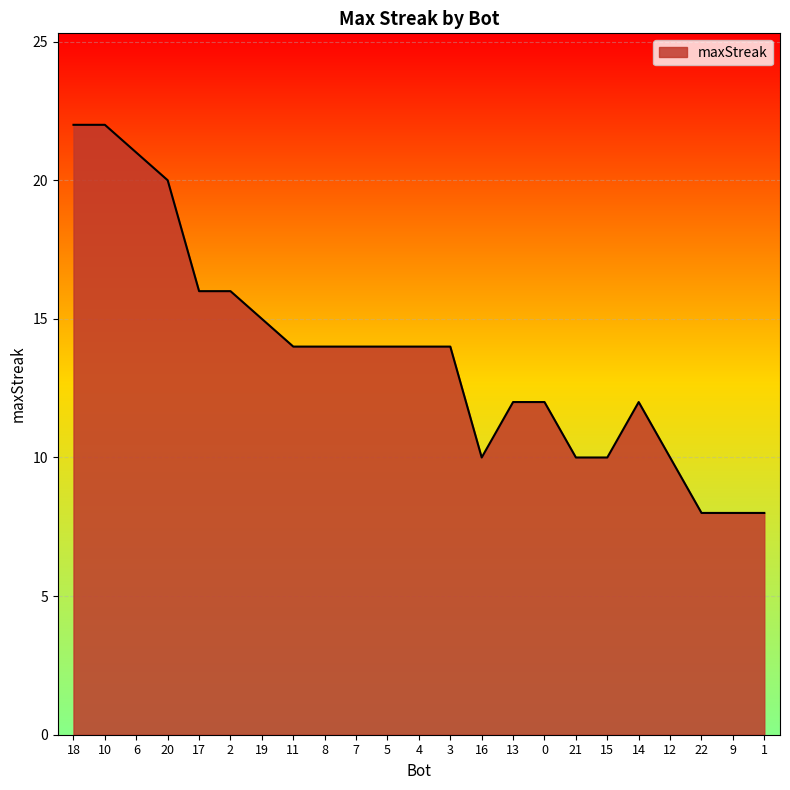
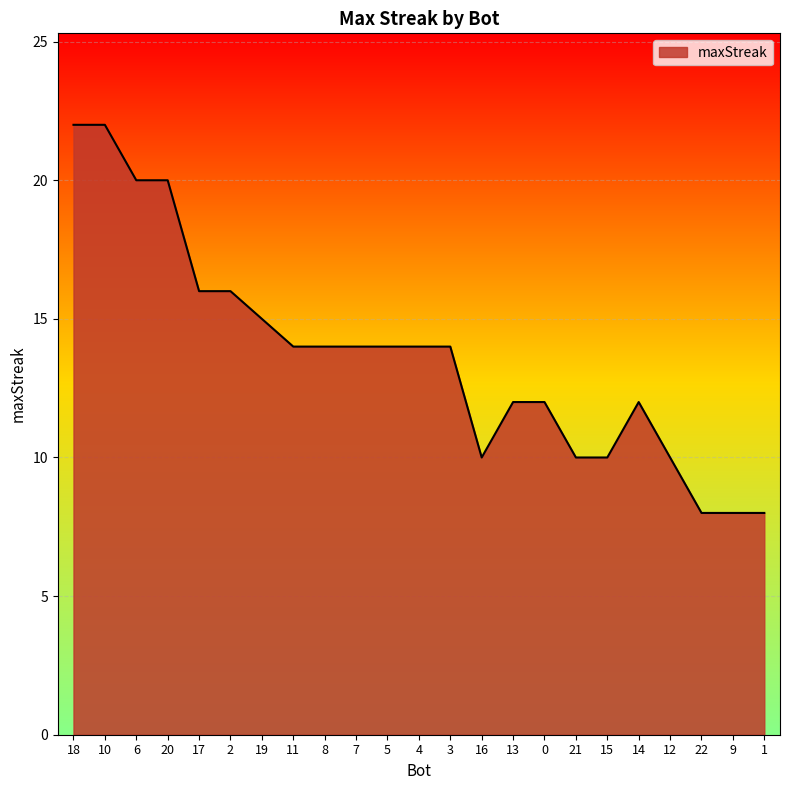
6: 21 -> 20
